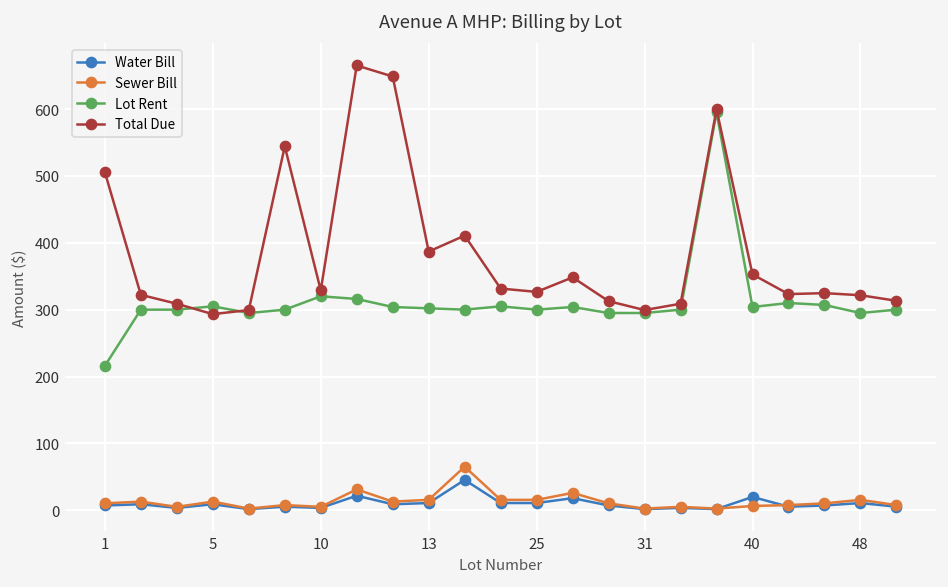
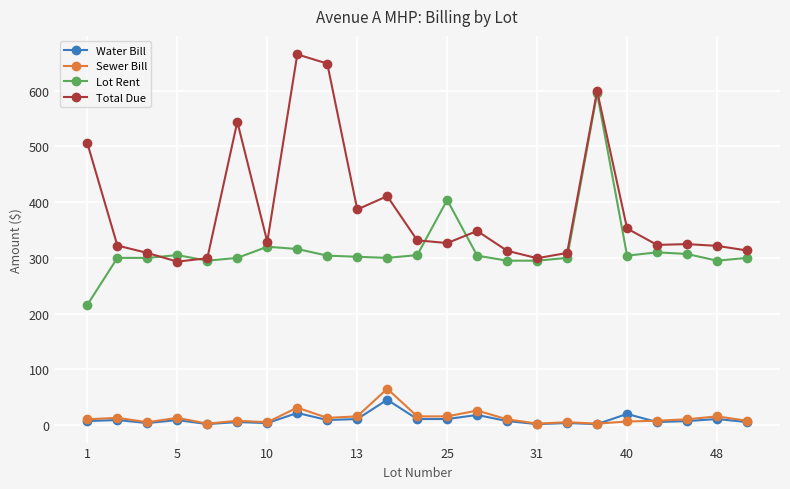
Lot Rent, 25: 300 -> 400
